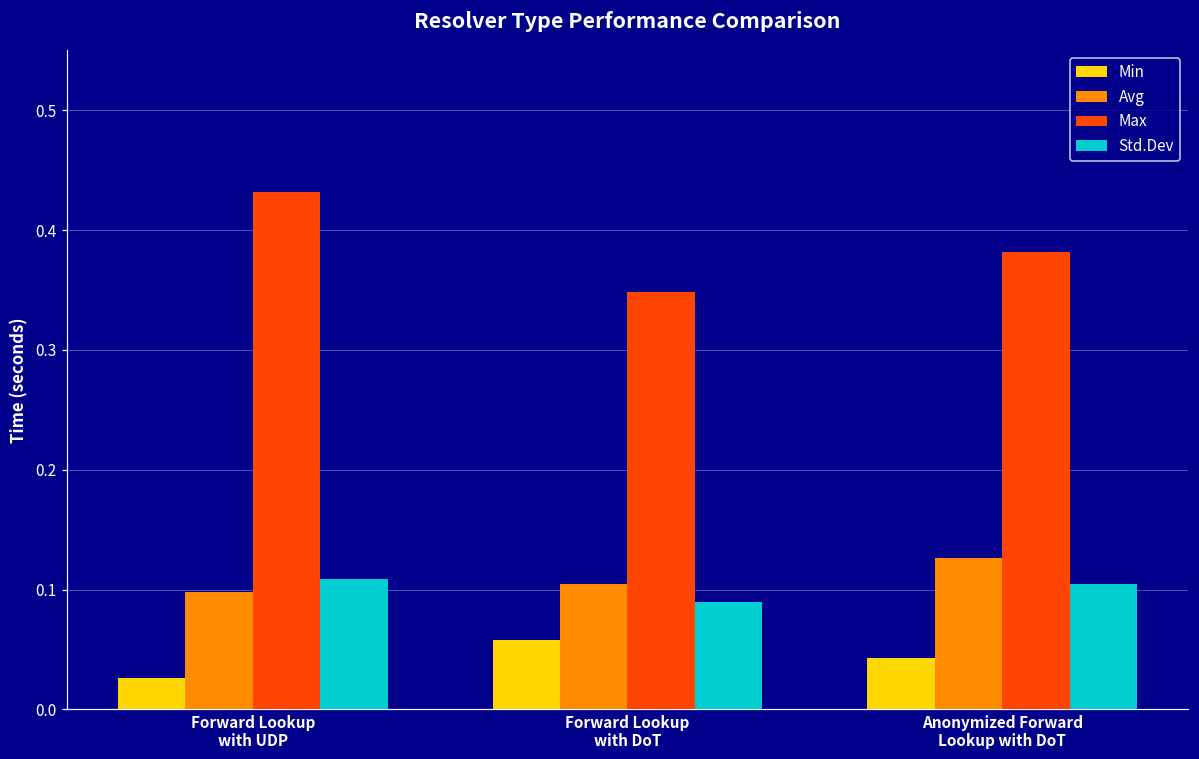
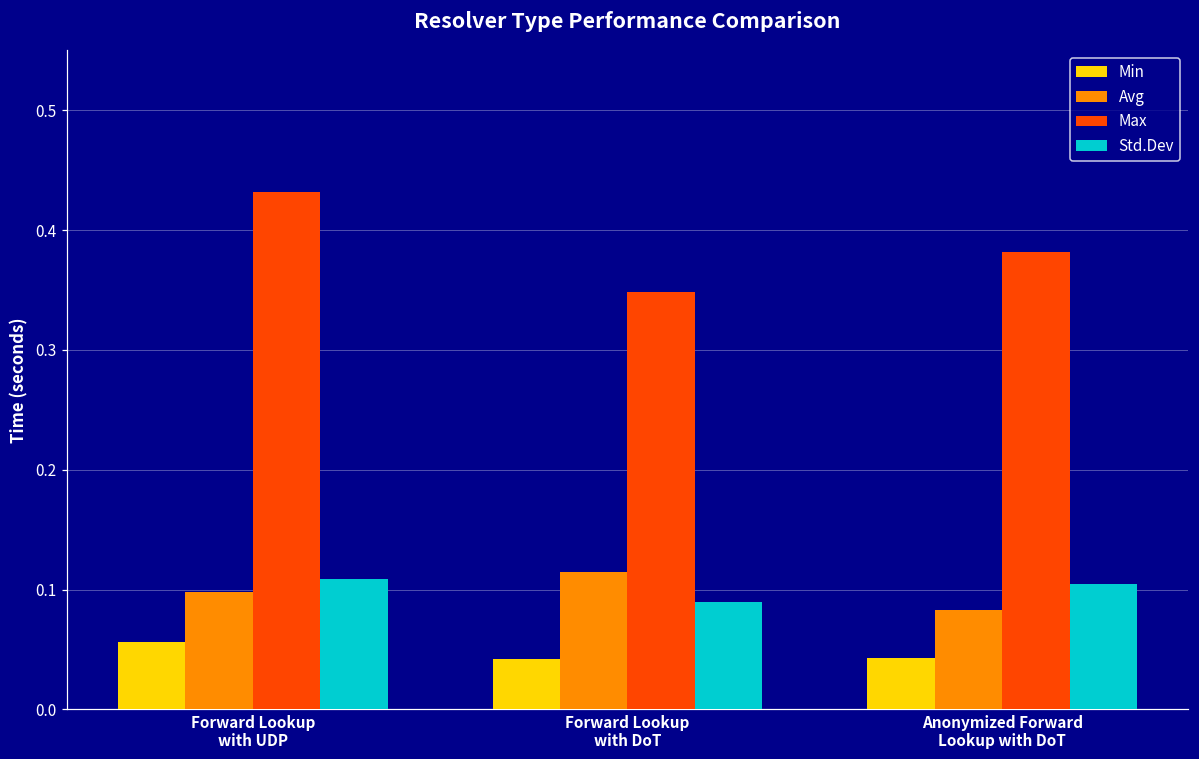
Min, Forward Lookup with UDP: 0.026 -> 0.056
Min, Forward Lookup with DoT: 0.058 -> 0.042
Avg, Forward Lookup with DoT: 0.105 -> 0.115
Avg, Anonymized Forward Lookup with DoT: 0.126 -> 0.083
